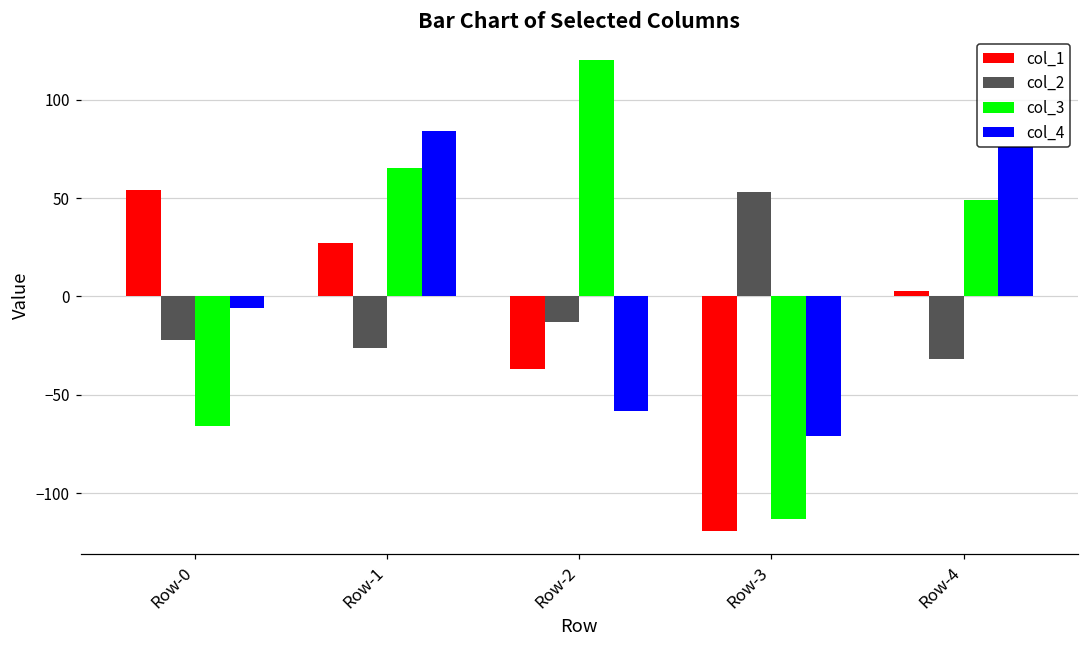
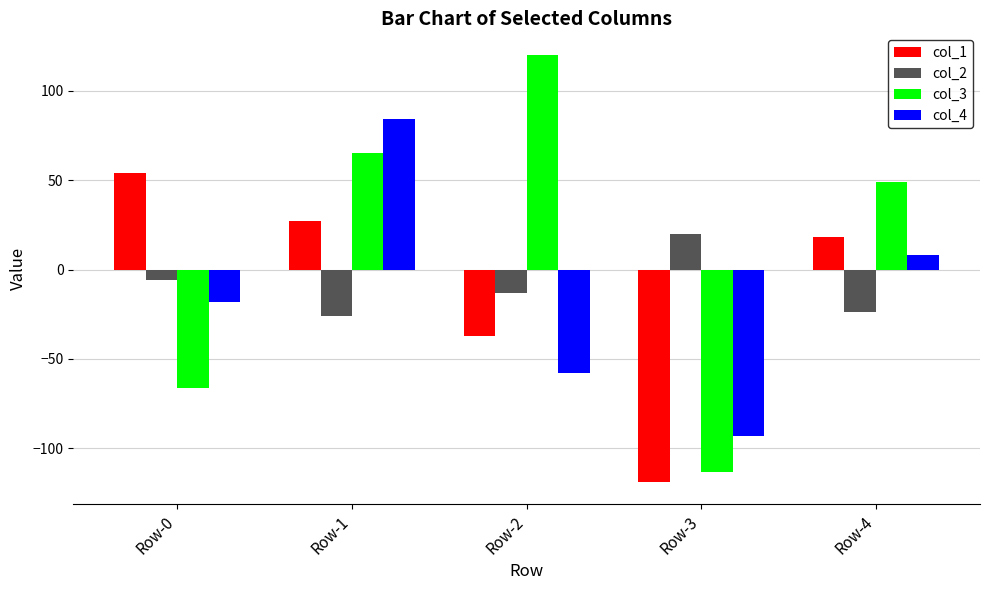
col_2, Row-0: -22 -> -6
col_4, Row-0: -6 -> -18
col_2, Row-3: 53 -> 20
col_4, Row-3: -71 -> -93
col_1, Row-4: 3 -> 18
col_2, Row-4: -32 -> -24
col_4, Row-4: 76 -> 8
